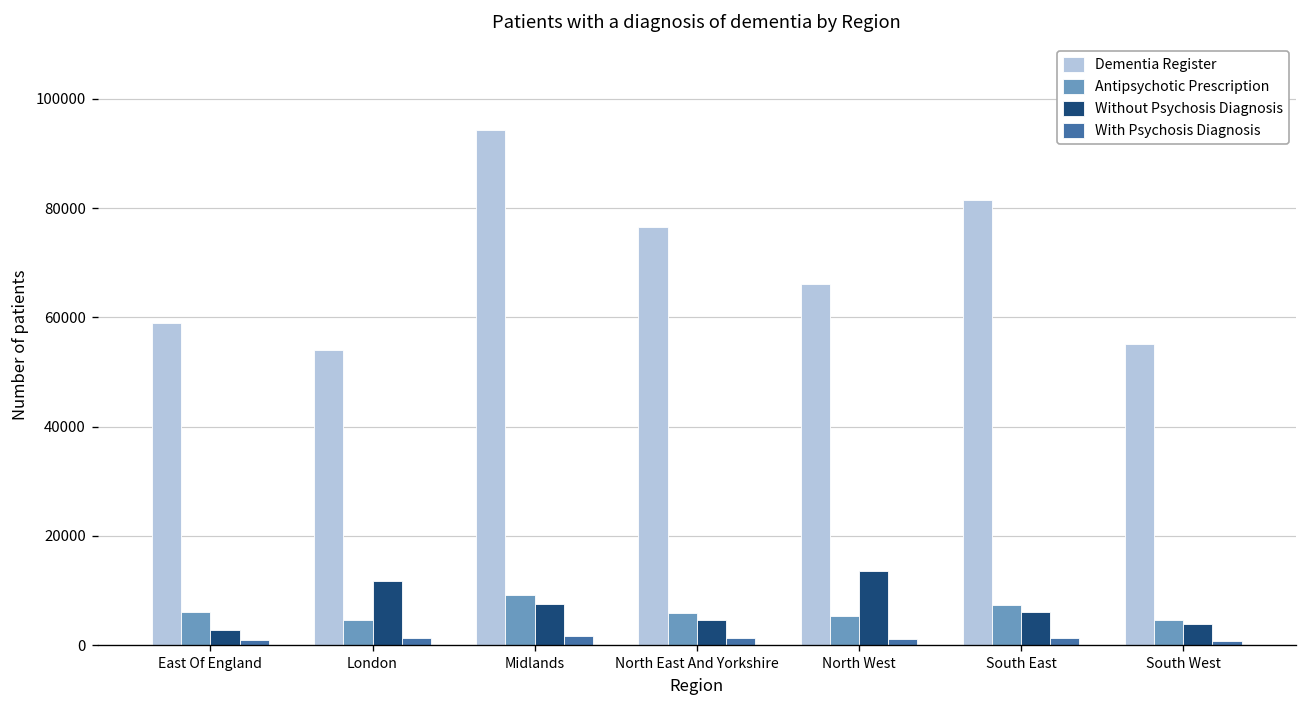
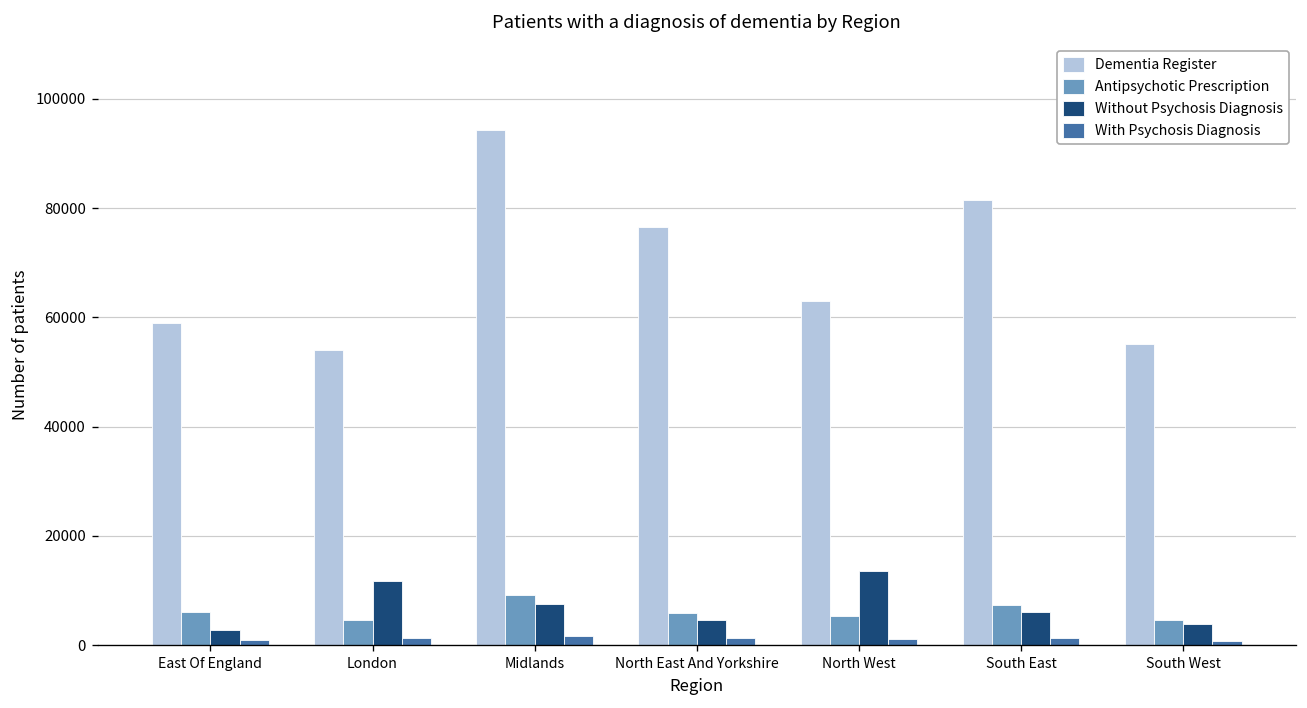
Dementia Register, North West: 66000 -> 63000
